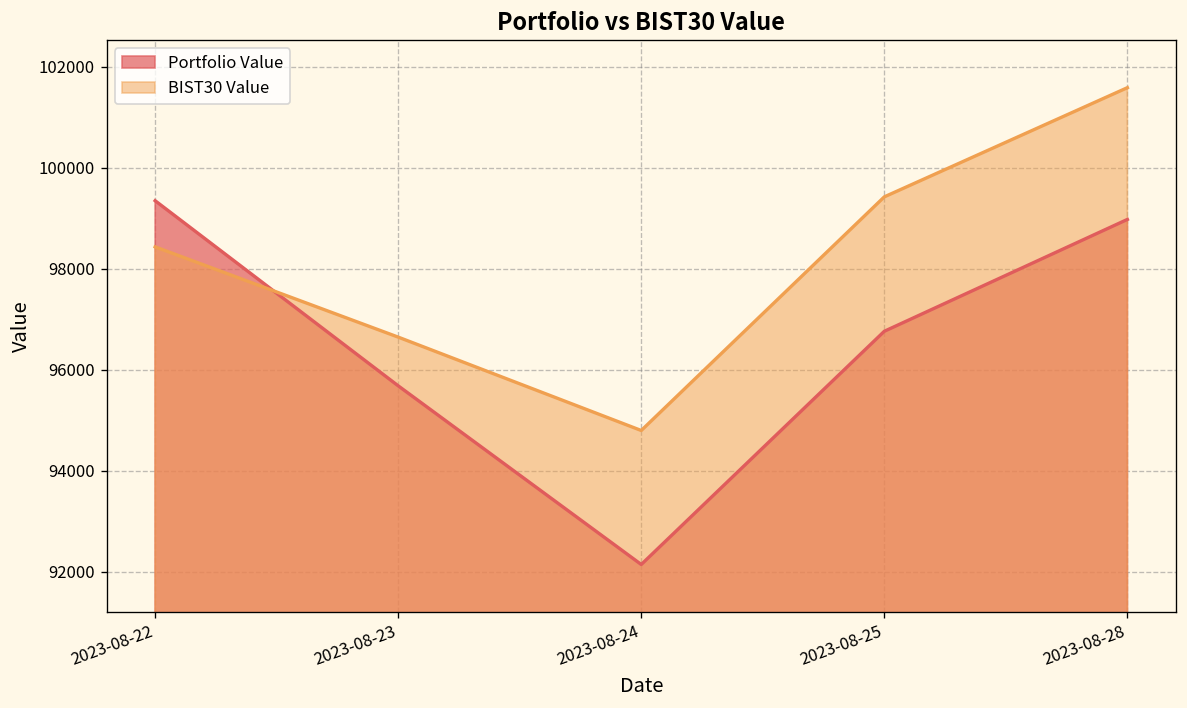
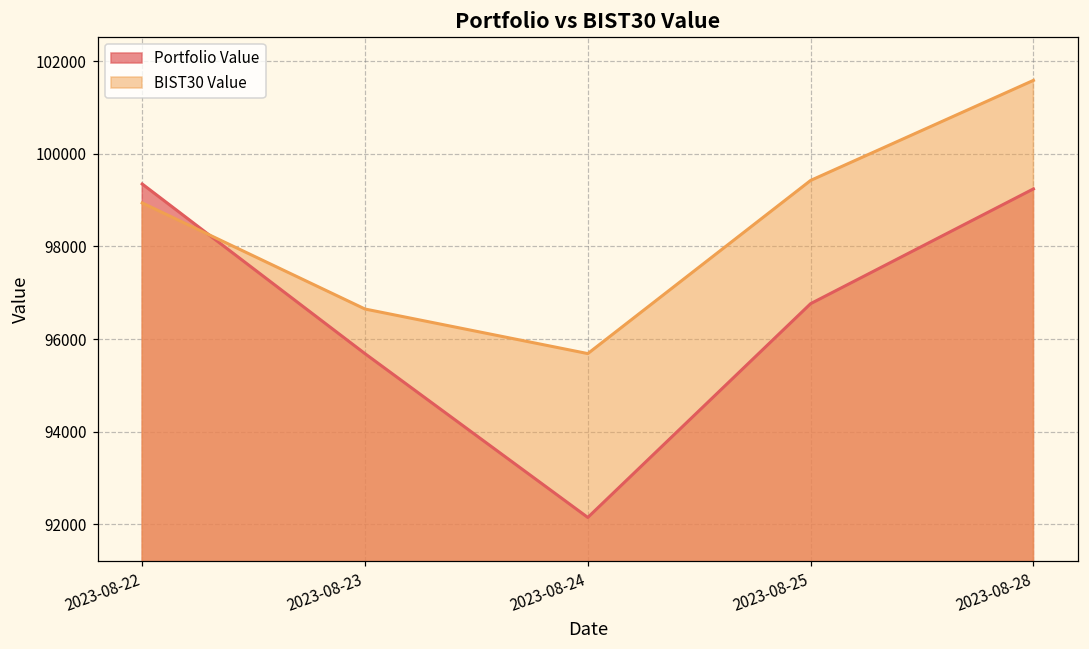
BIST30 Value, 2023-08-22: 98400 -> 98900
BIST30 Value, 2023-08-24: 94800 -> 95700
Portfolio Value, 2023-08-28: 99000 -> 99200
